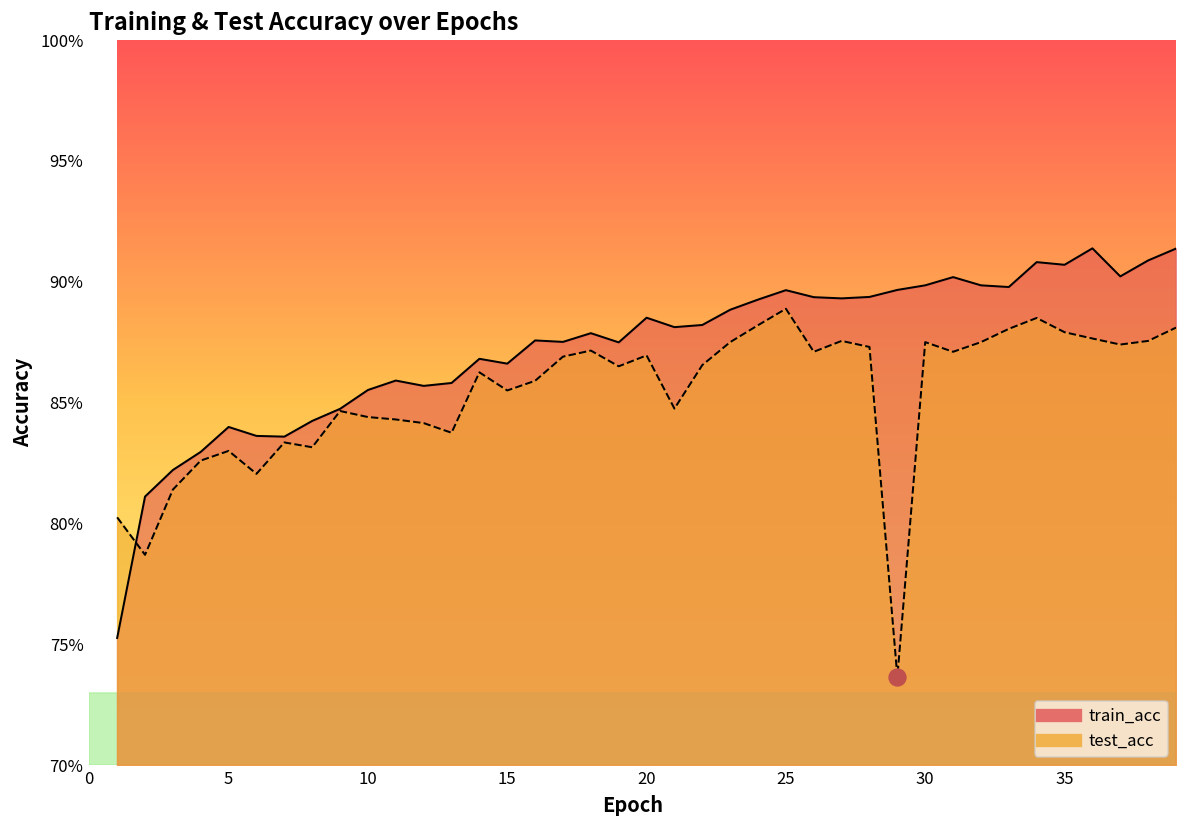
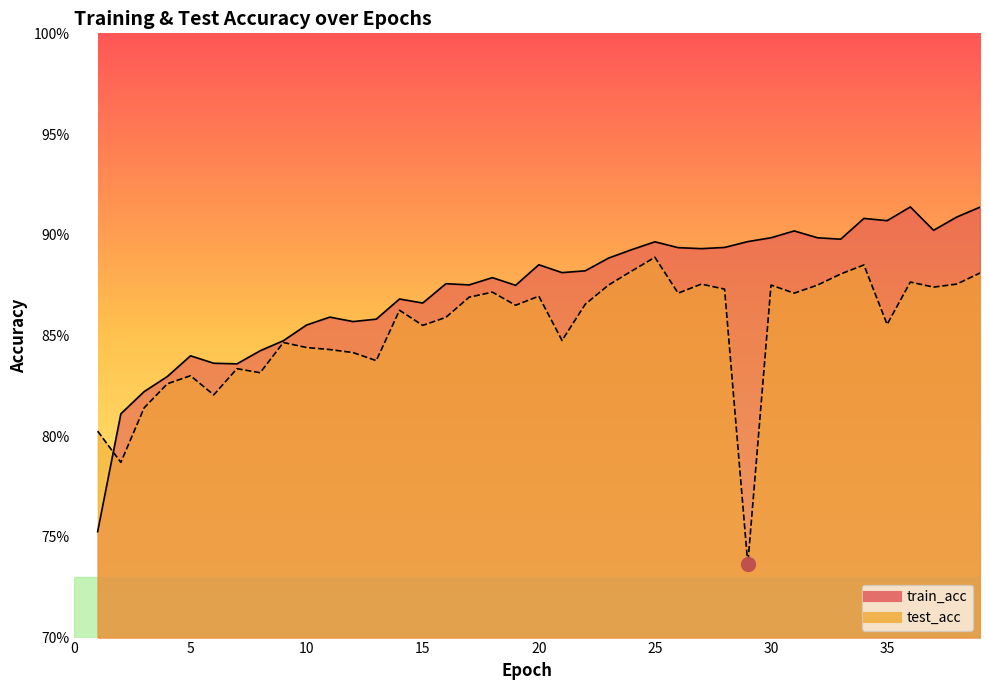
test_acc, 35: 87.9% -> 85.6%
